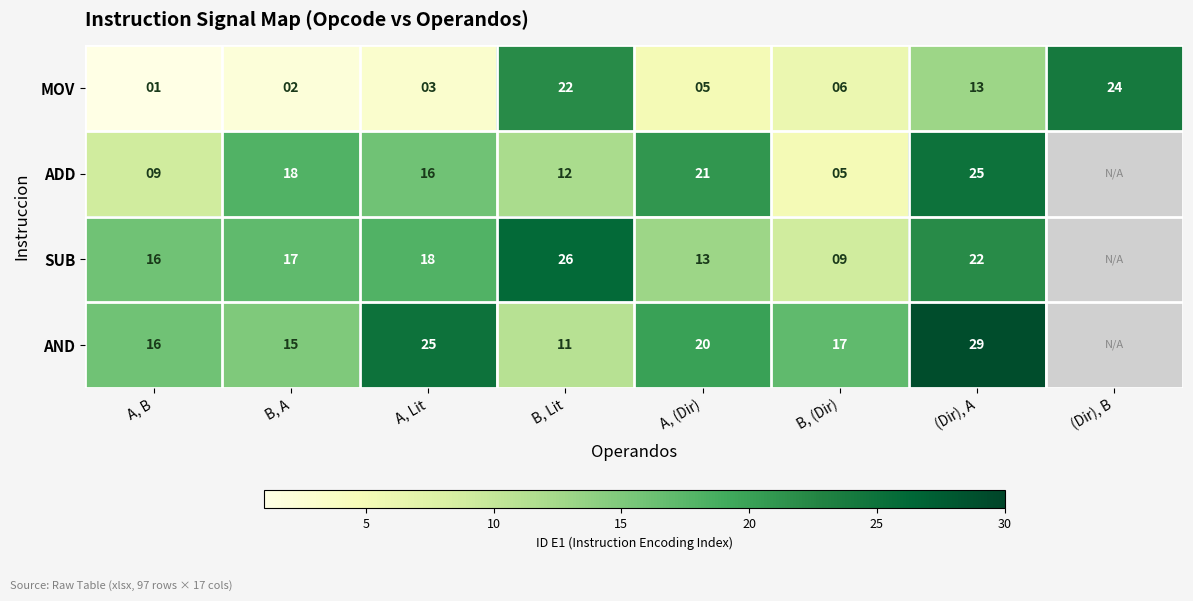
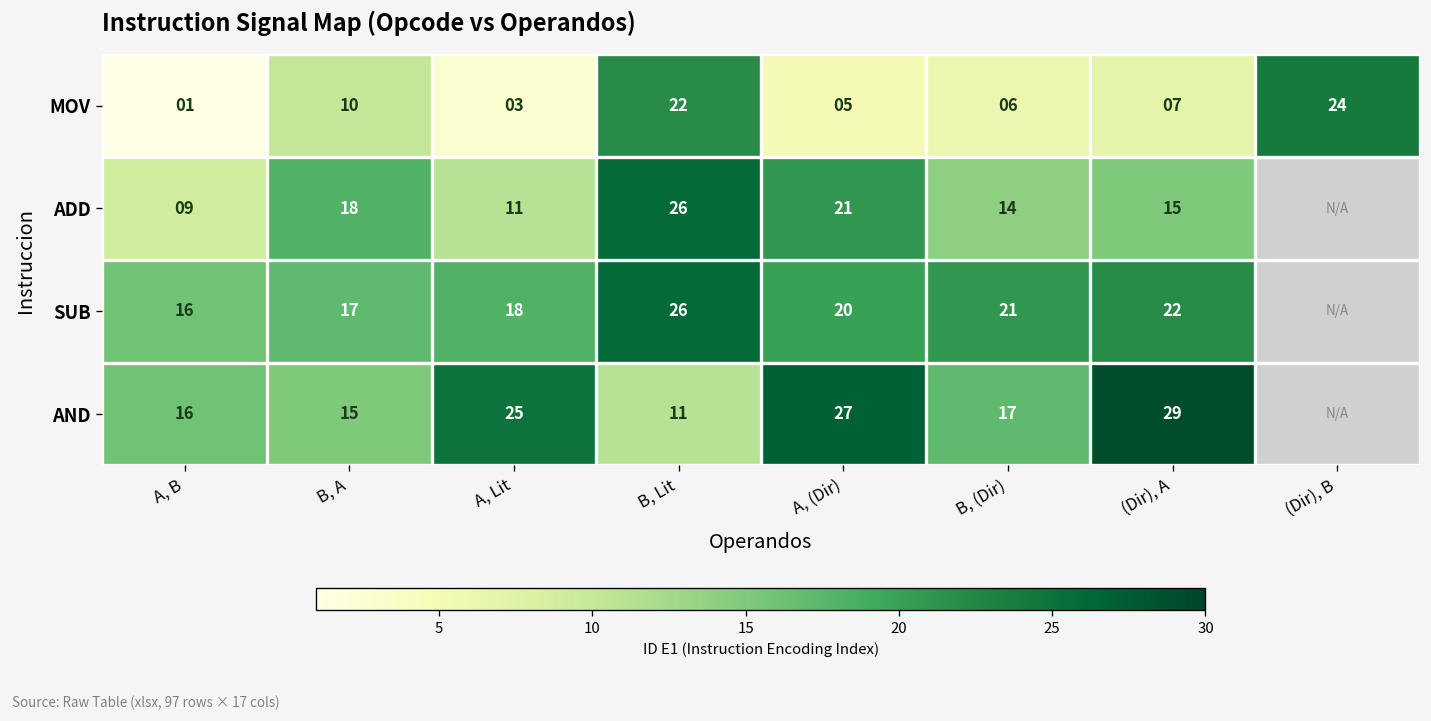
MOV, B, A: 02 -> 10
MOV, (Dir), A: 13 -> 07
ADD, A, Lit: 16 -> 11
ADD, B, Lit: 12 -> 26
ADD, B, (Dir): 05 -> 14
ADD, (Dir), A: 25 -> 15
SUB, A, (Dir): 13 -> 20
SUB, B, (Dir): 09 -> 21
AND, A, (Dir): 20 -> 27
